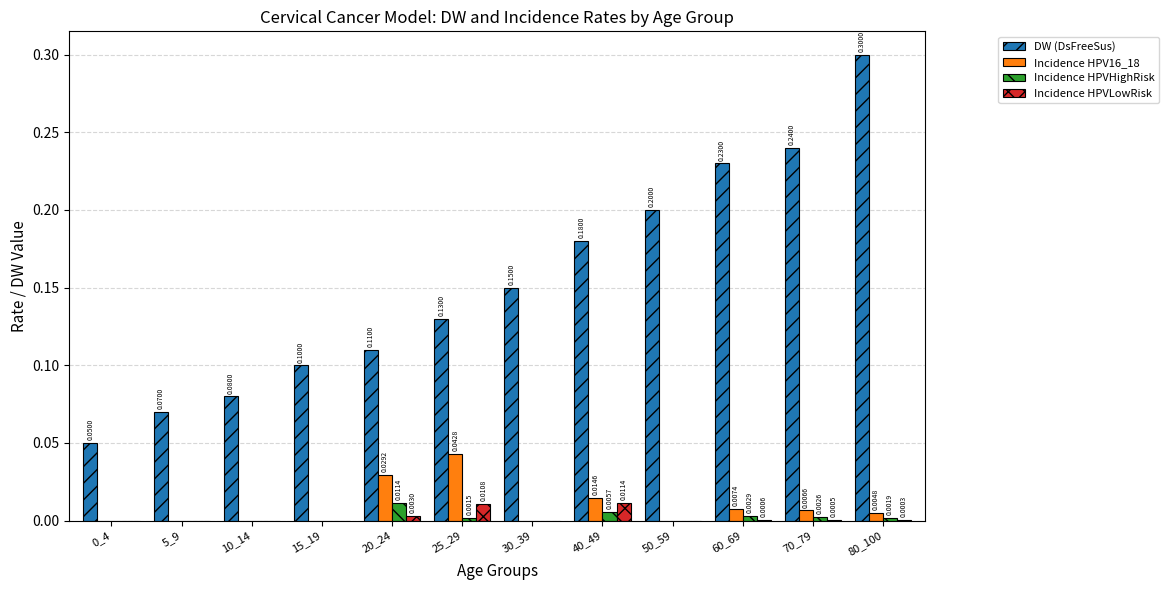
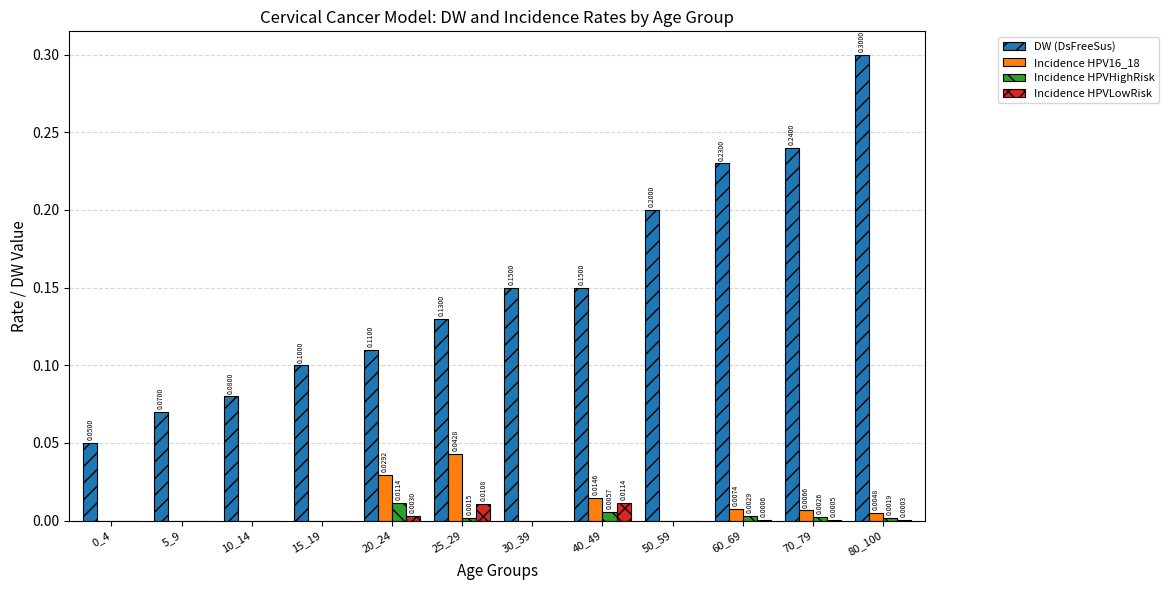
DW (DsFreeSus), 40_49: 0.1800 -> 0.1500
